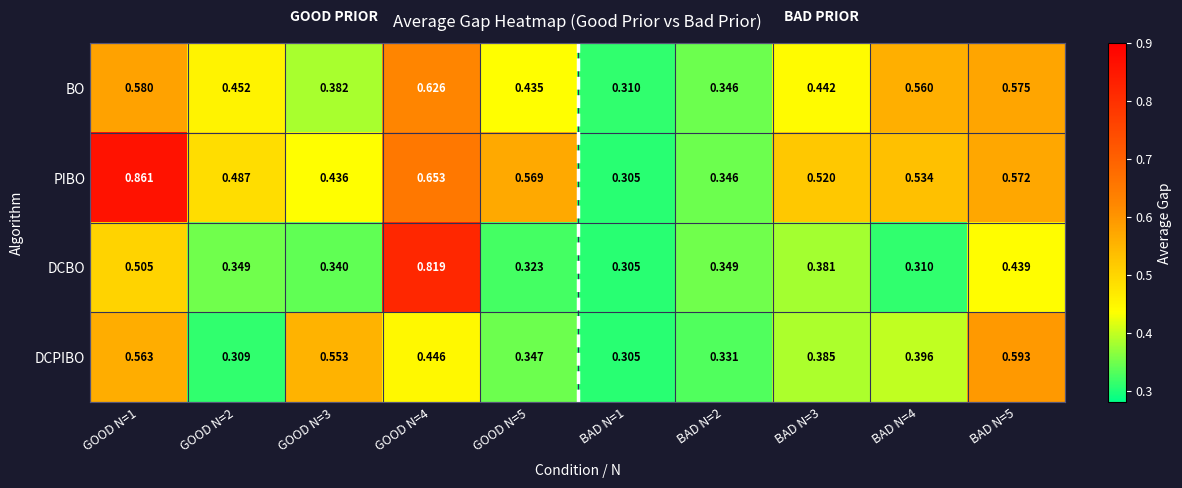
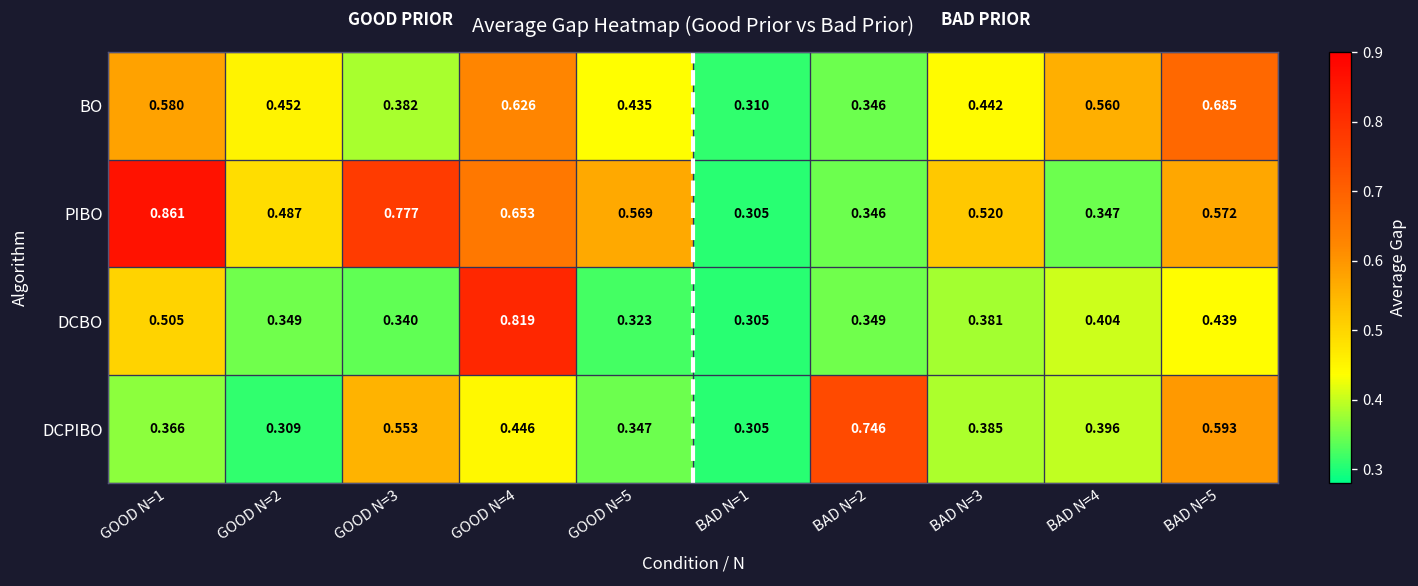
BO, BAD N=5: 0.575 -> 0.685
PIBO, GOOD N=3: 0.436 -> 0.777
PIBO, BAD N=4: 0.534 -> 0.347
DCBO, BAD N=4: 0.310 -> 0.404
DCPIBO, GOOD N=1: 0.563 -> 0.366
DCPIBO, BAD N=2: 0.331 -> 0.746
